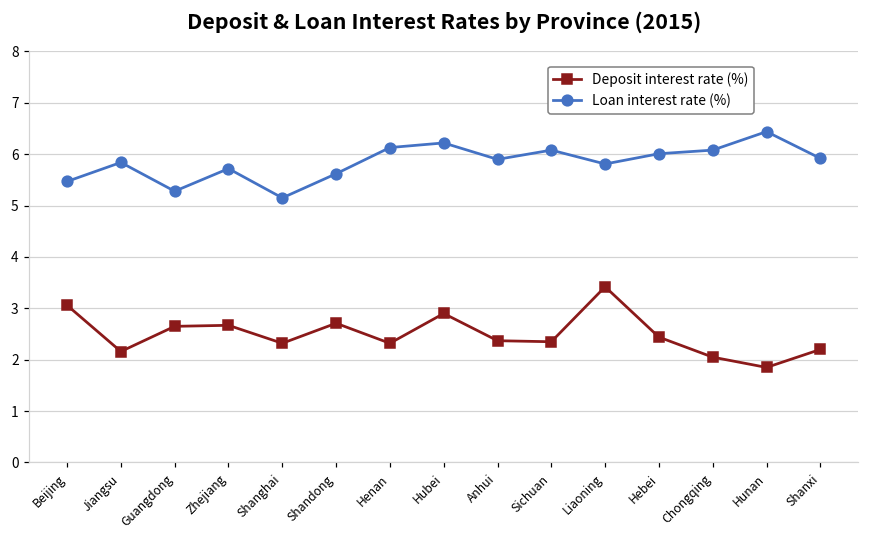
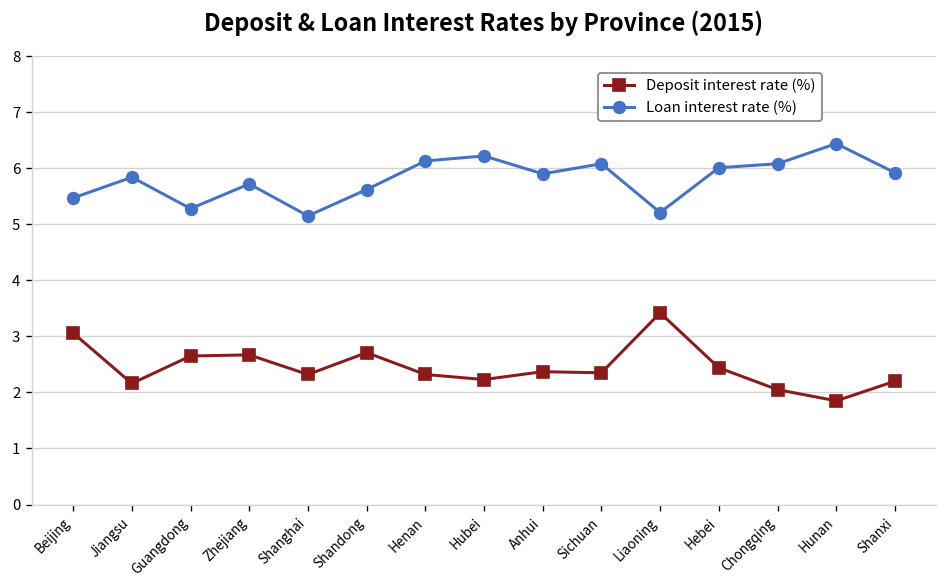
Deposit interest rate (%), Hubei: 2.9 -> 2.2
Loan interest rate (%), Liaoning: 5.8 -> 5.2
